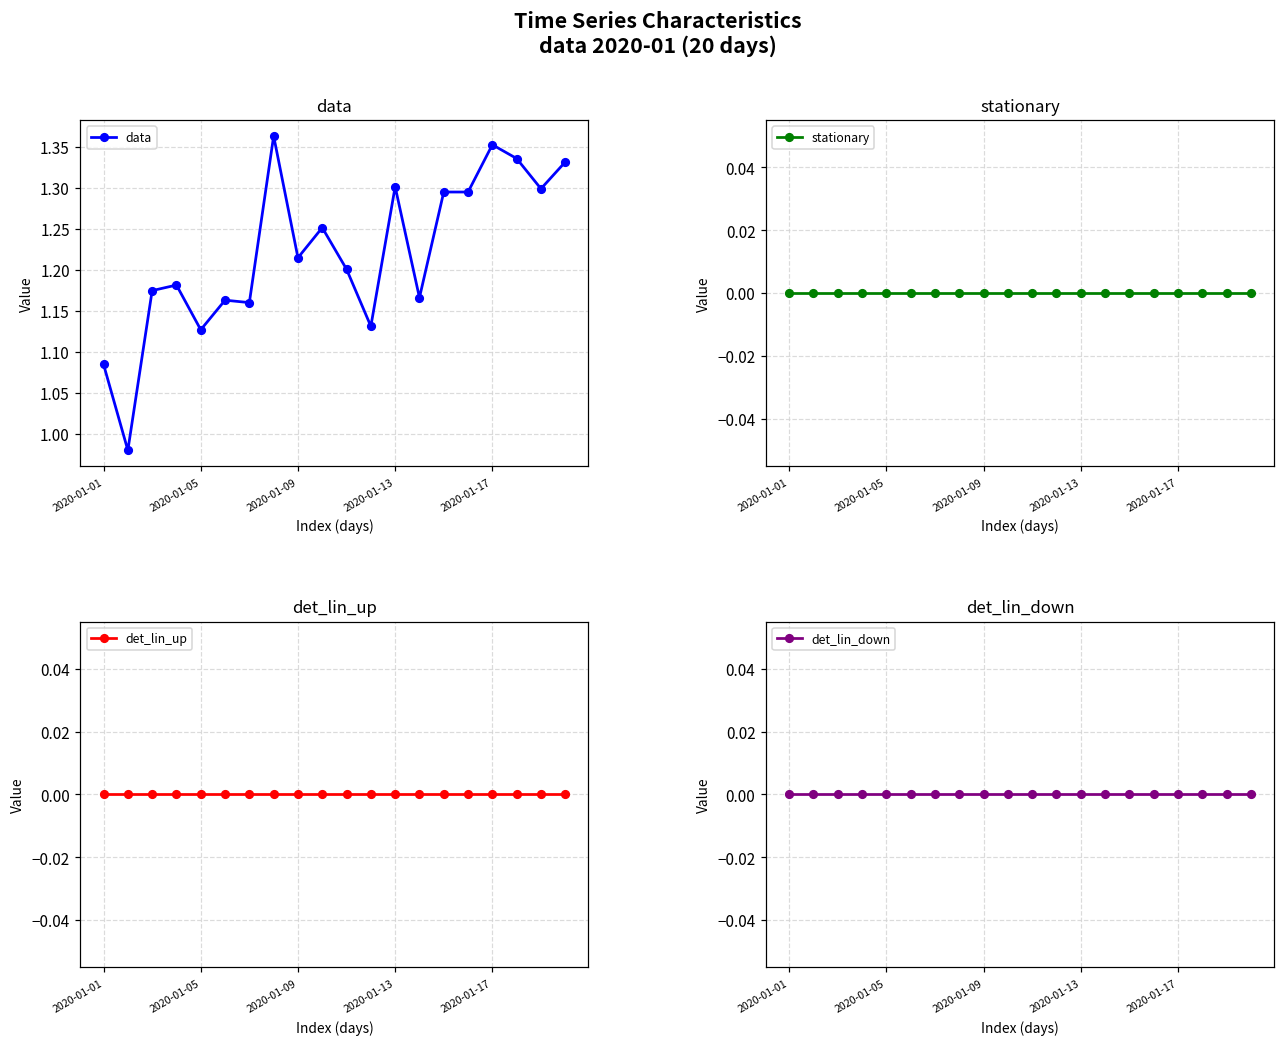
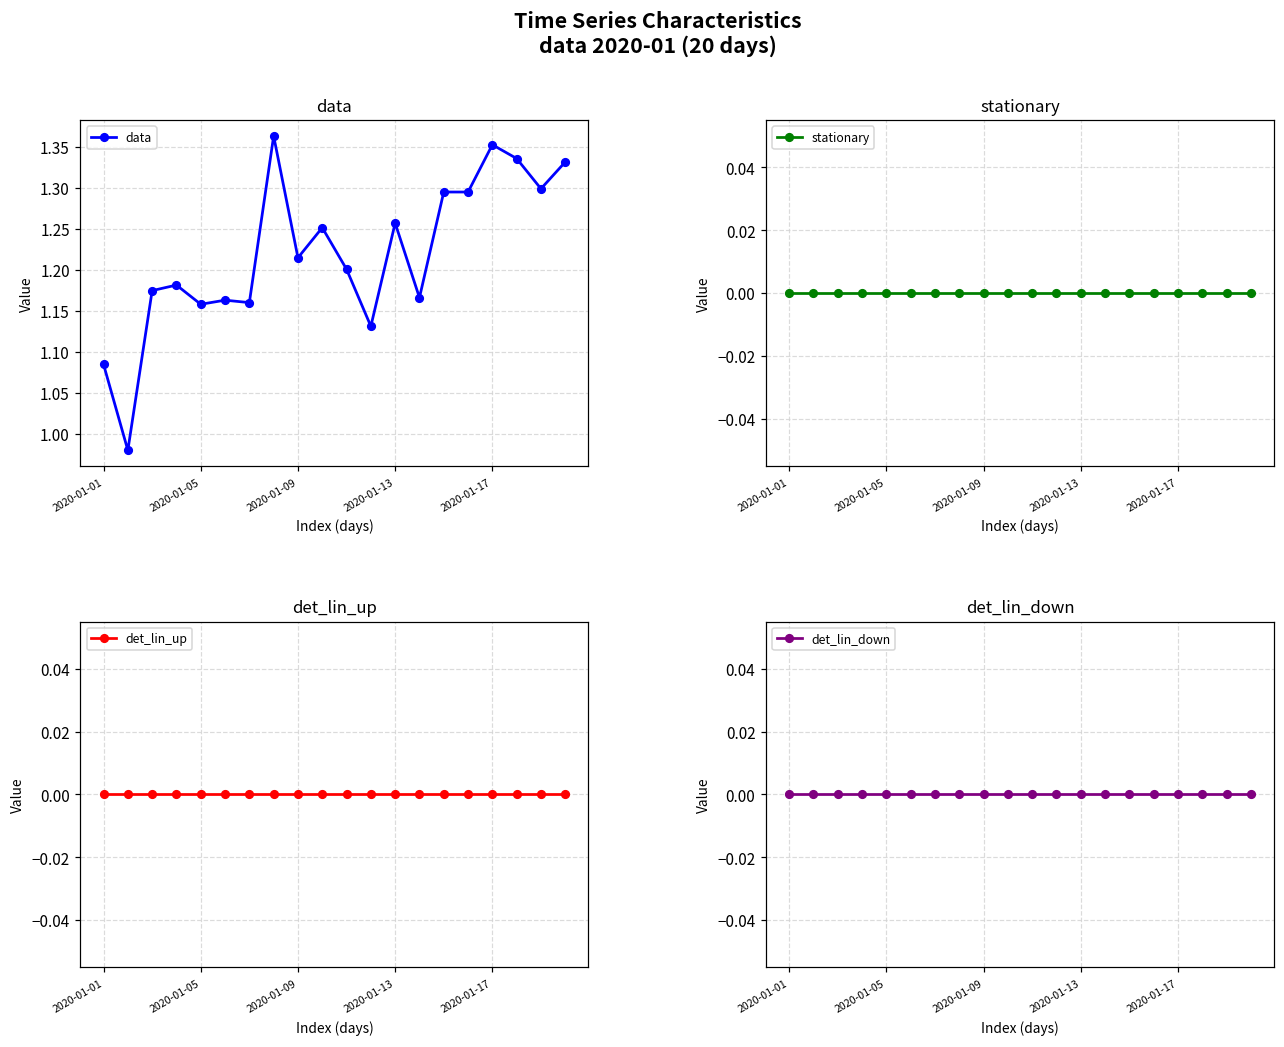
data, 2020-01-05: 1.13 -> 1.16
data, 2020-01-13: 1.30 -> 1.26
